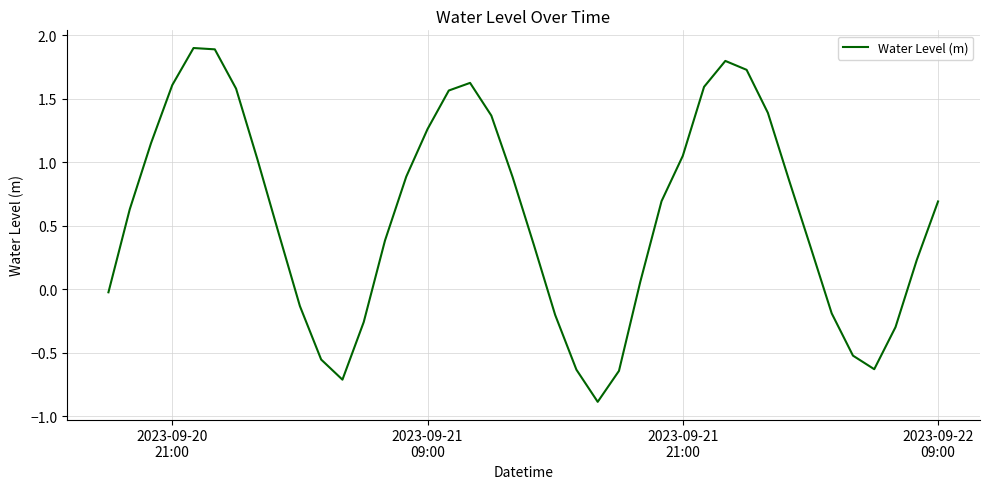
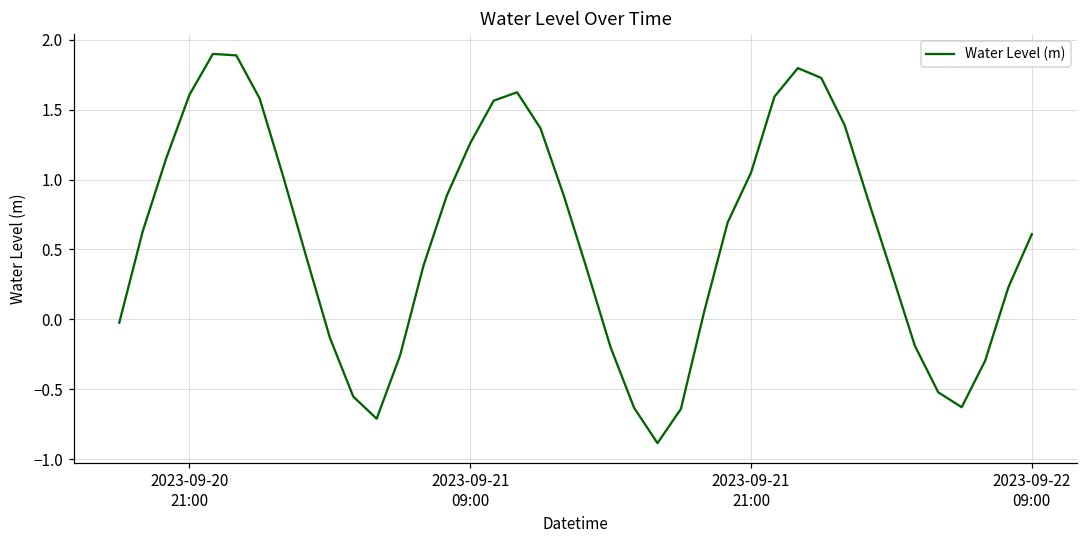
2023-09-22 09:00: 0.69 -> 0.61
